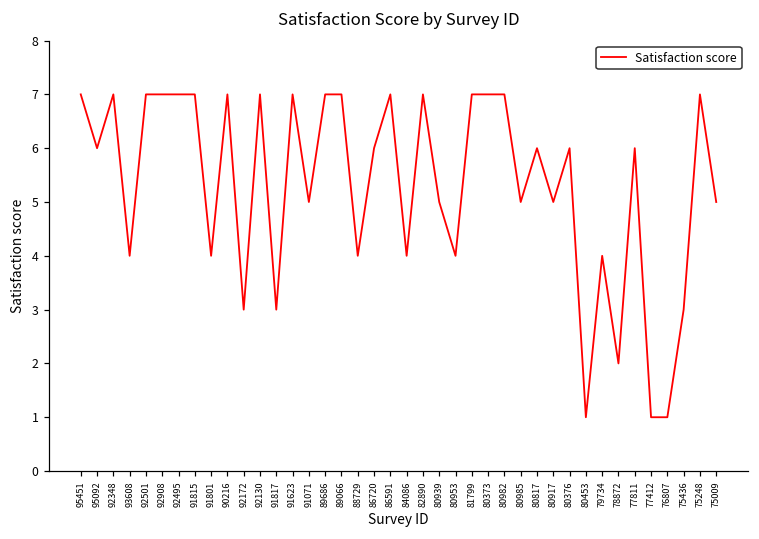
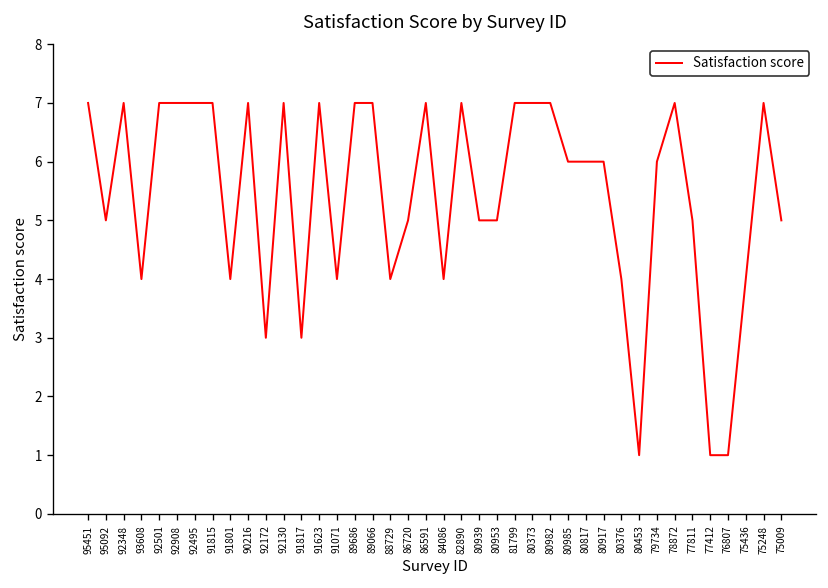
95092: 6 -> 5
91071: 5 -> 4
86720: 6 -> 5
80953: 4 -> 5
80985: 5 -> 6
80917: 5 -> 6
80376: 6 -> 4
79734: 4 -> 6
78872: 2 -> 7
77811: 6 -> 5
75436: 3 -> 4
